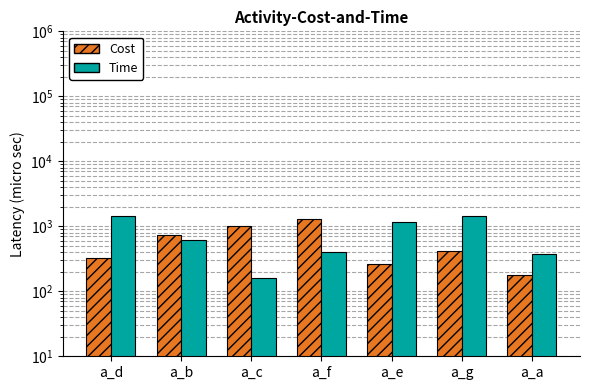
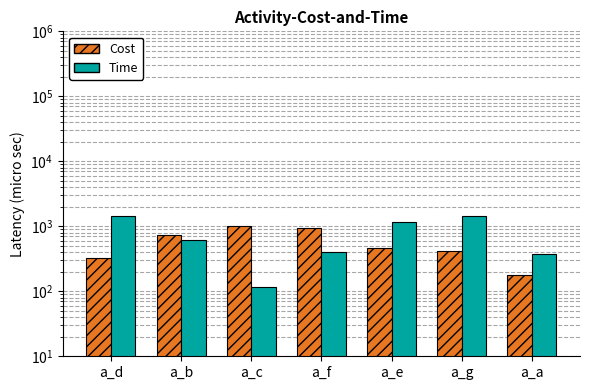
Time, a_c: 160 -> 110
Cost, a_f: 1300 -> 1000
Cost, a_e: 260 -> 500
